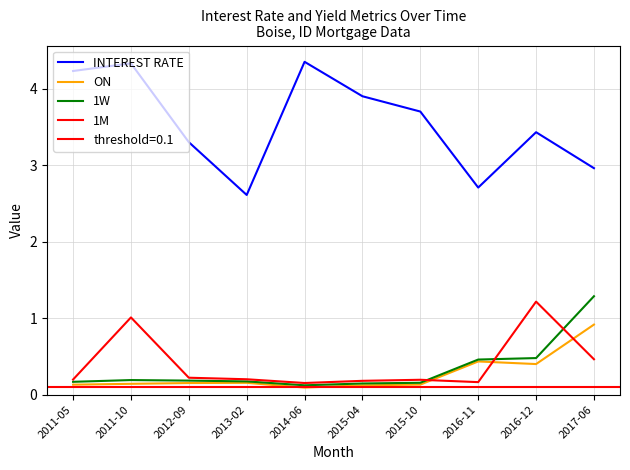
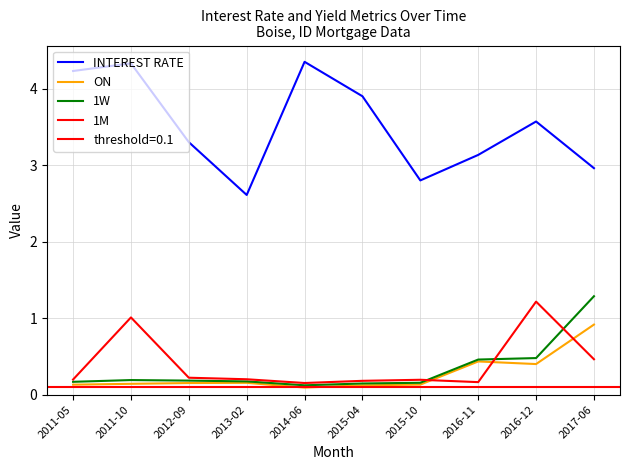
INTEREST RATE, 2015-10: 3.7 -> 2.8
INTEREST RATE, 2016-11: 2.7 -> 3.1
INTEREST RATE, 2016-12: 3.4 -> 3.6
